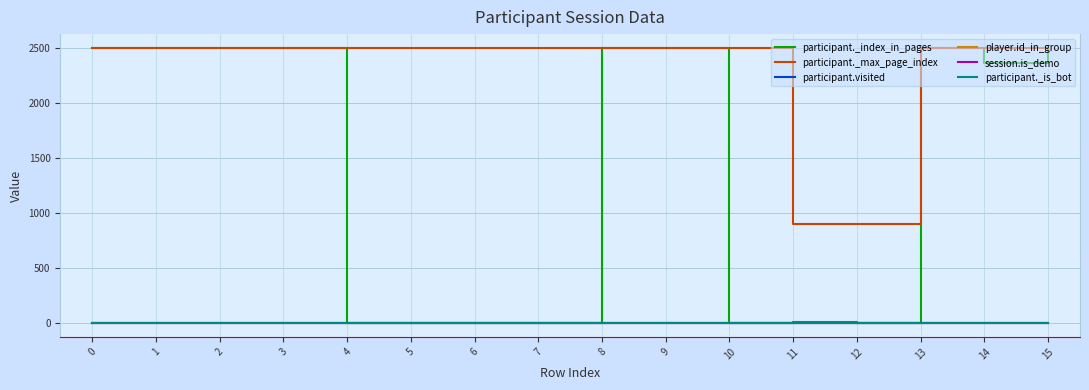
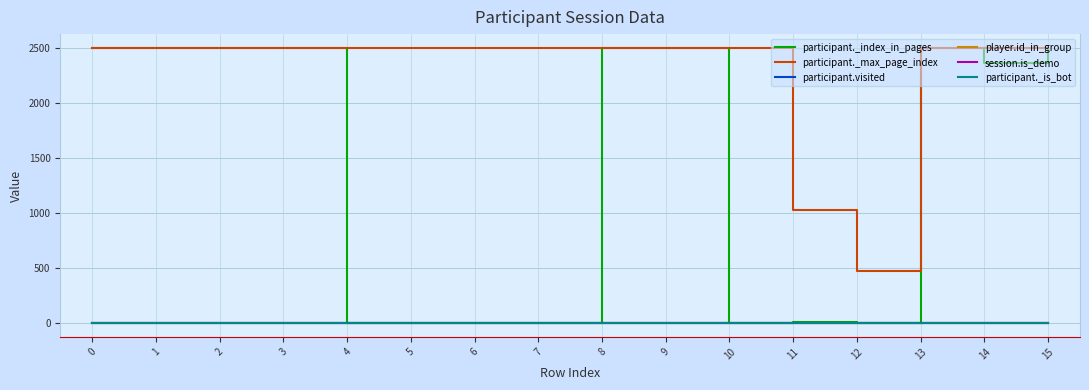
participant._max_page_index, 11: 900 -> 1020
participant._max_page_index, 12: 900 -> 470
